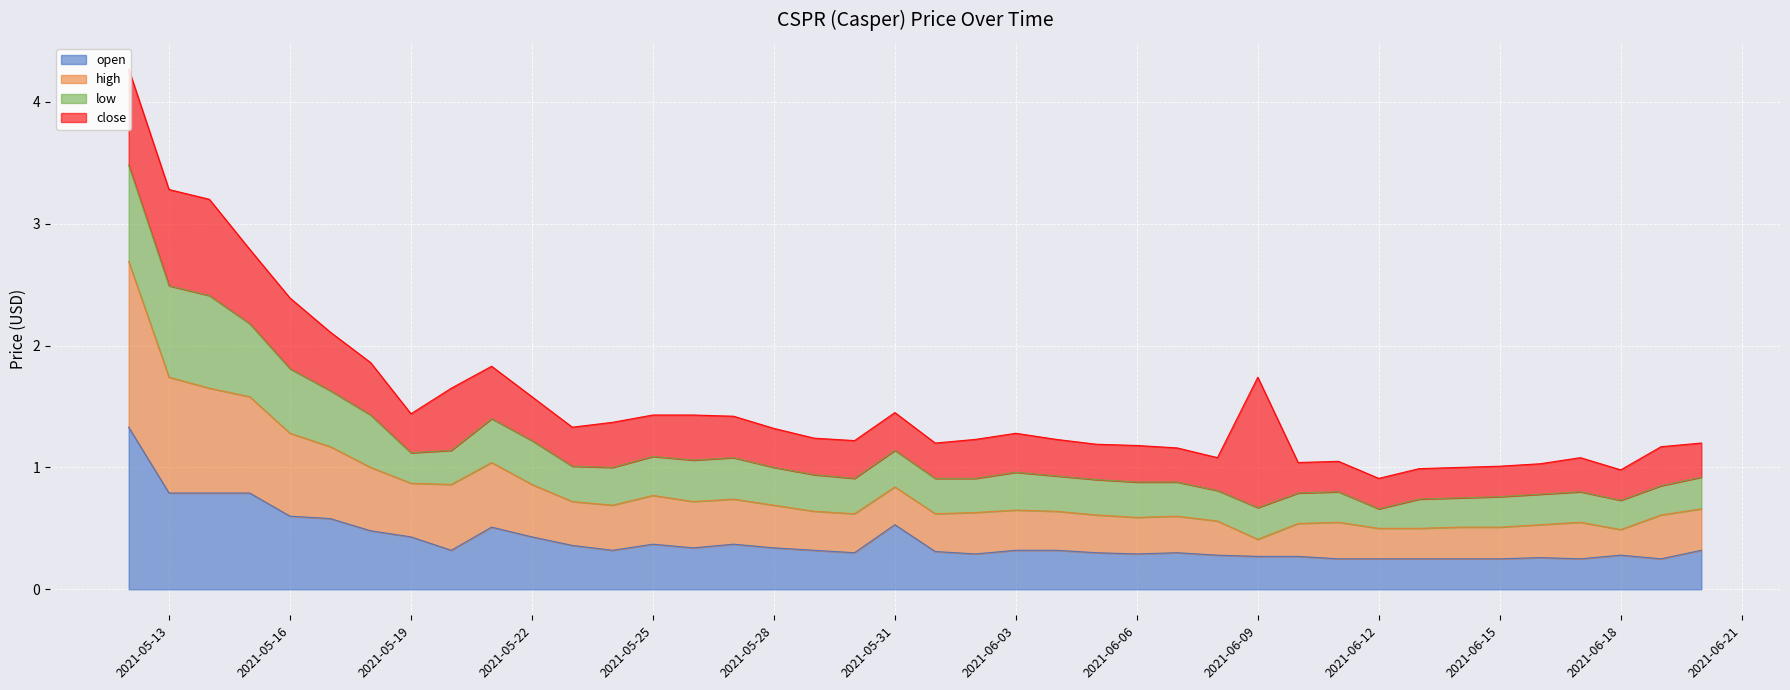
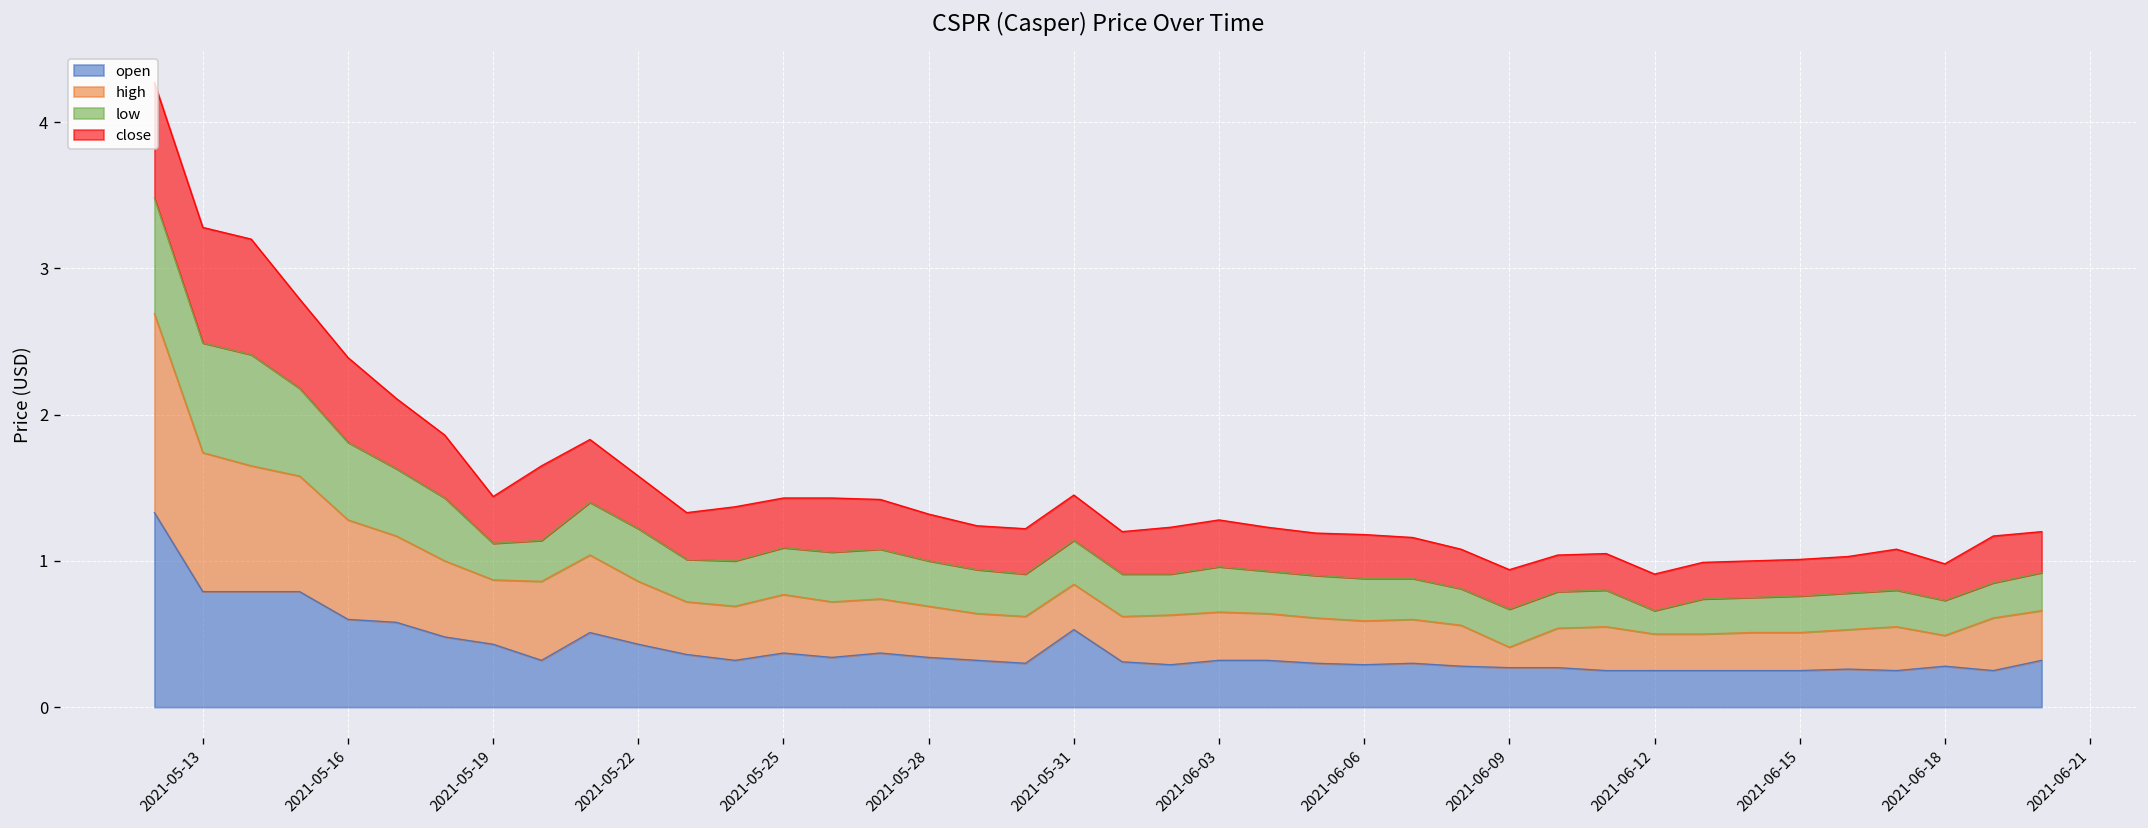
close, 2021-06-09: 1.07 -> 0.27
